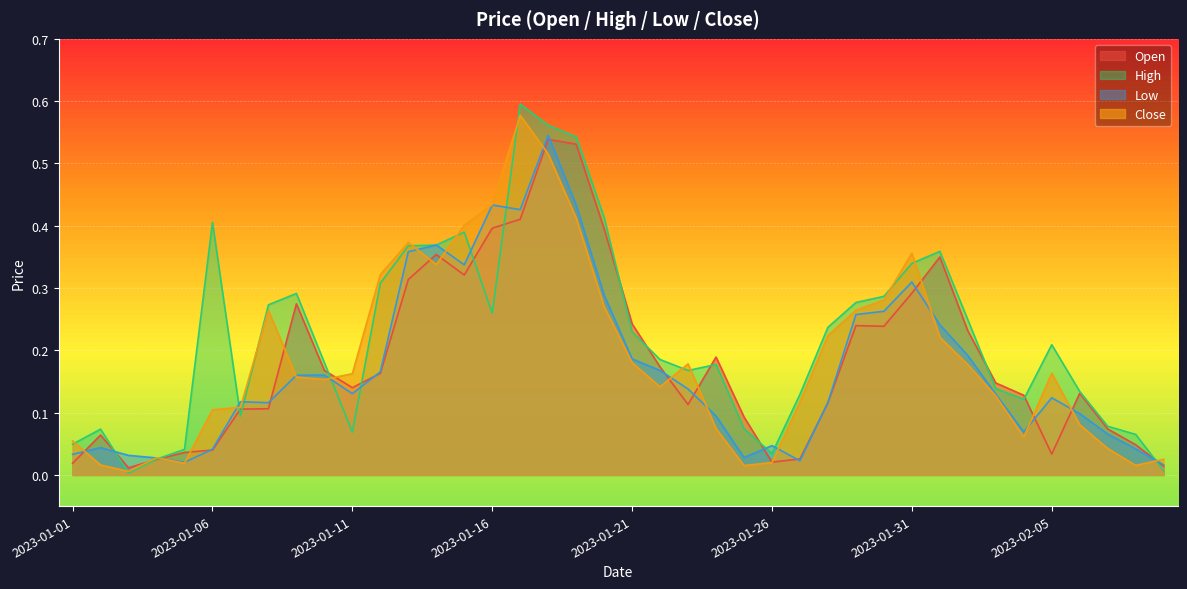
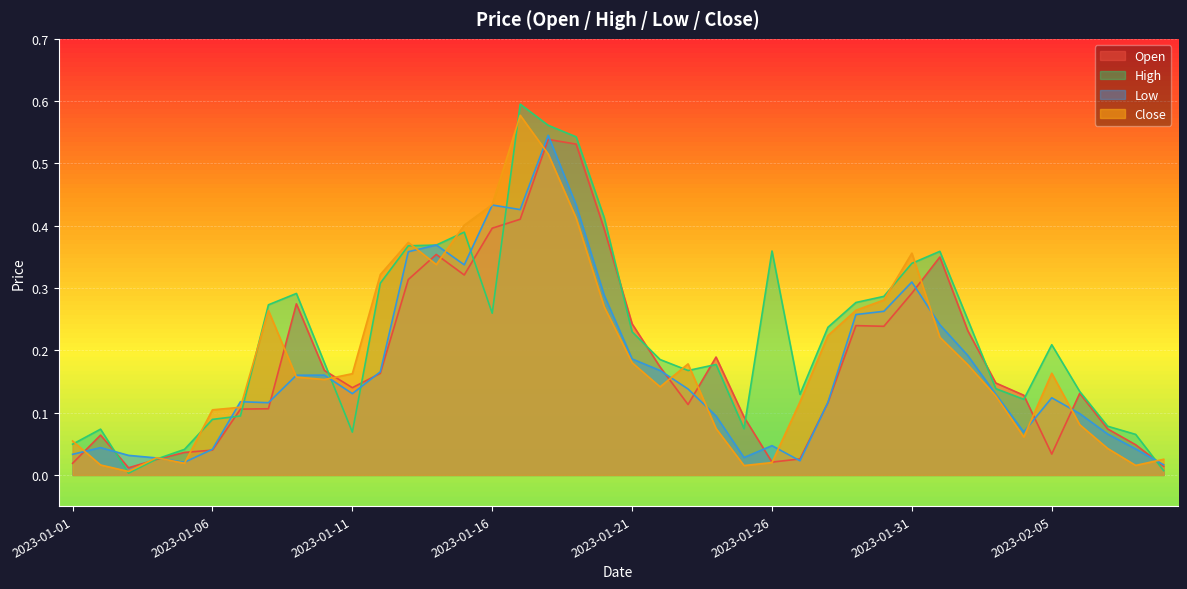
High, 2023-01-06: 0.41 -> 0.09
High, 2023-01-26: 0.03 -> 0.36
